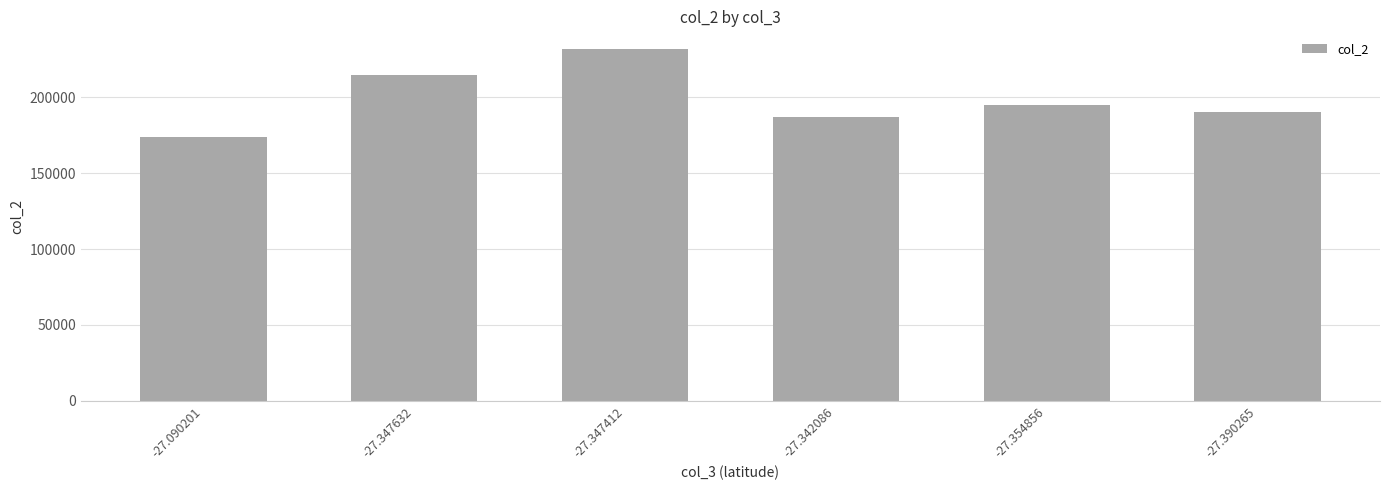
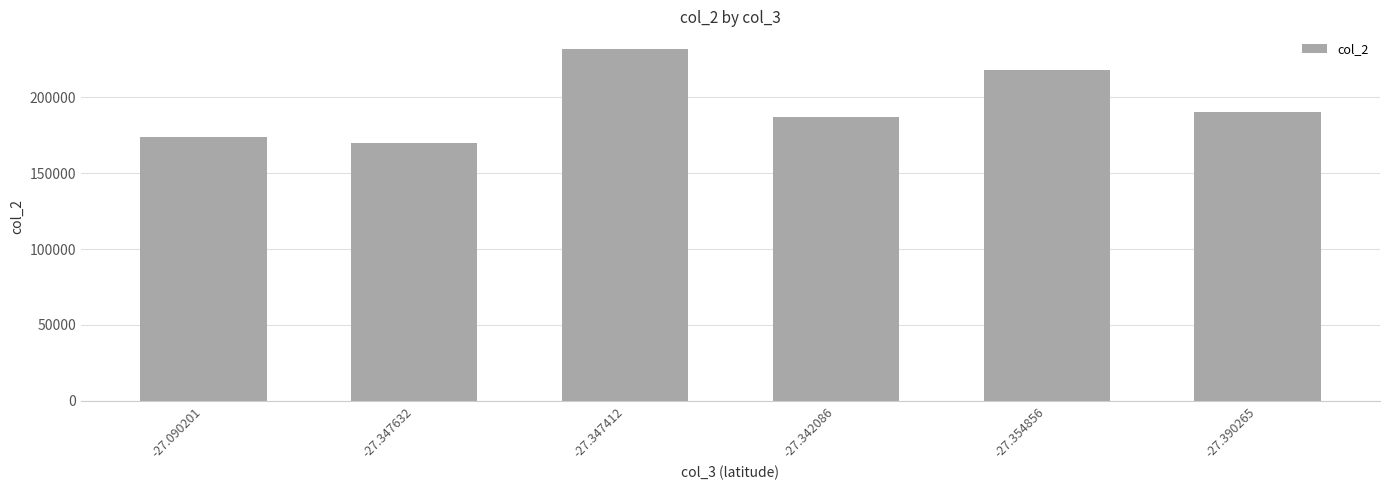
-27.347632: 215000 -> 170000
-27.354856: 195000 -> 218000
